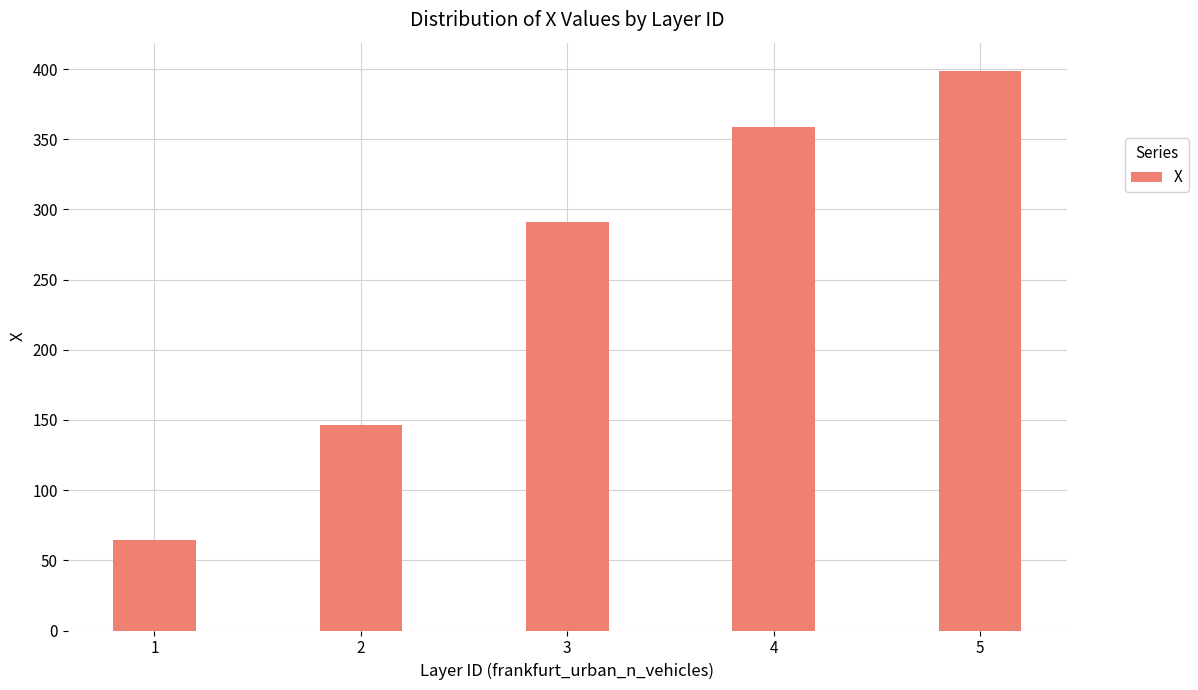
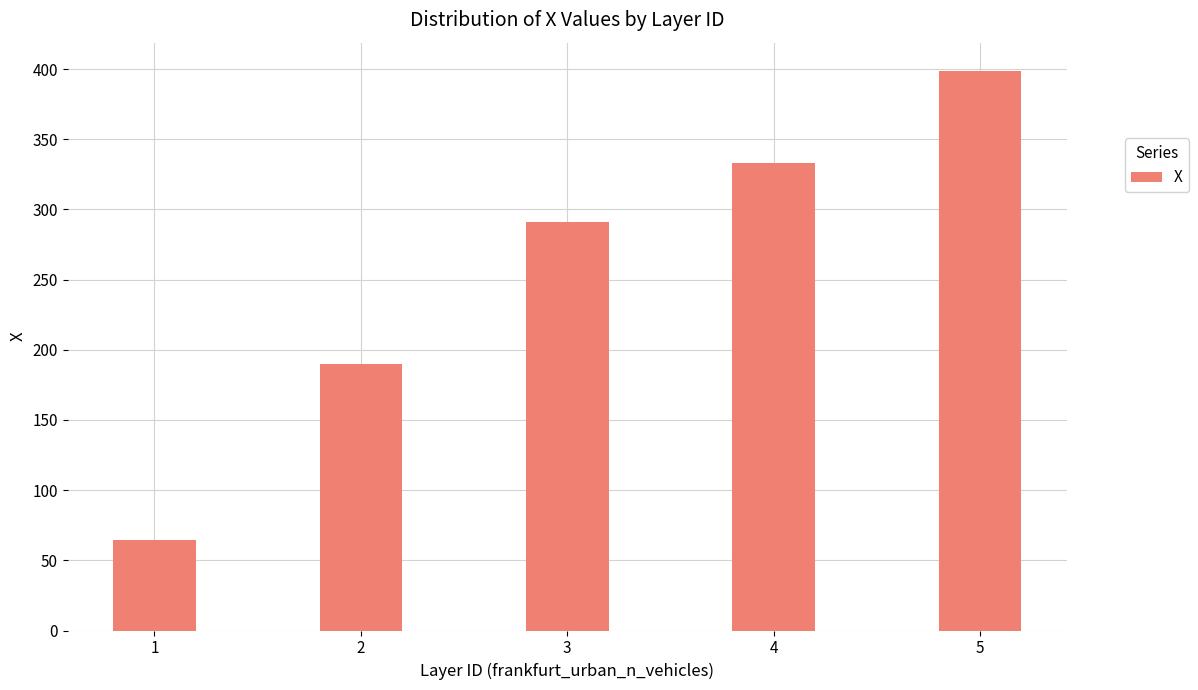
2: 146 -> 190
4: 359 -> 333
